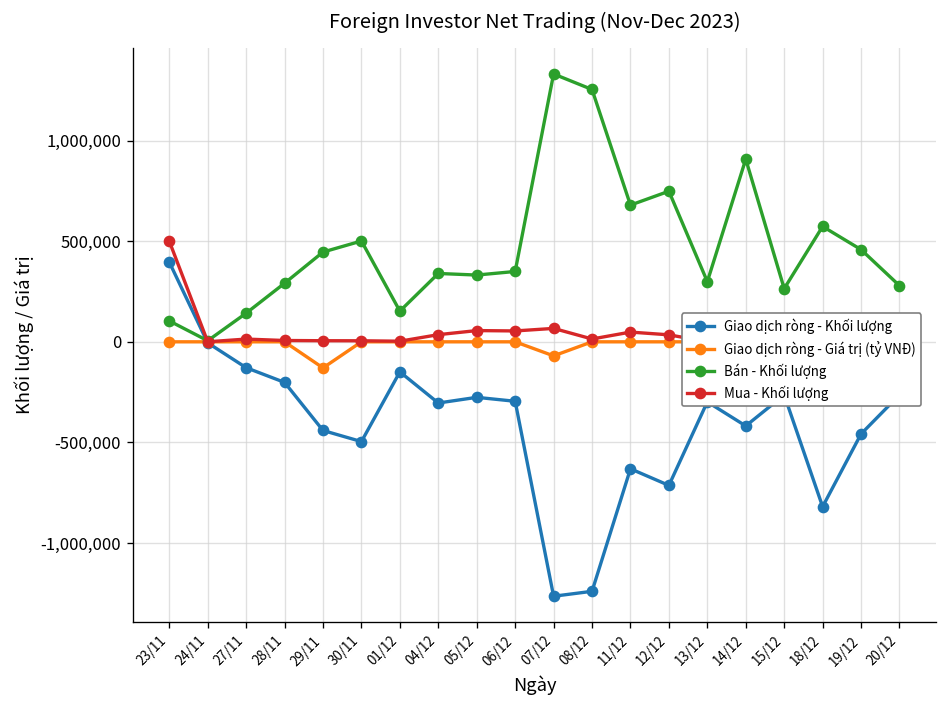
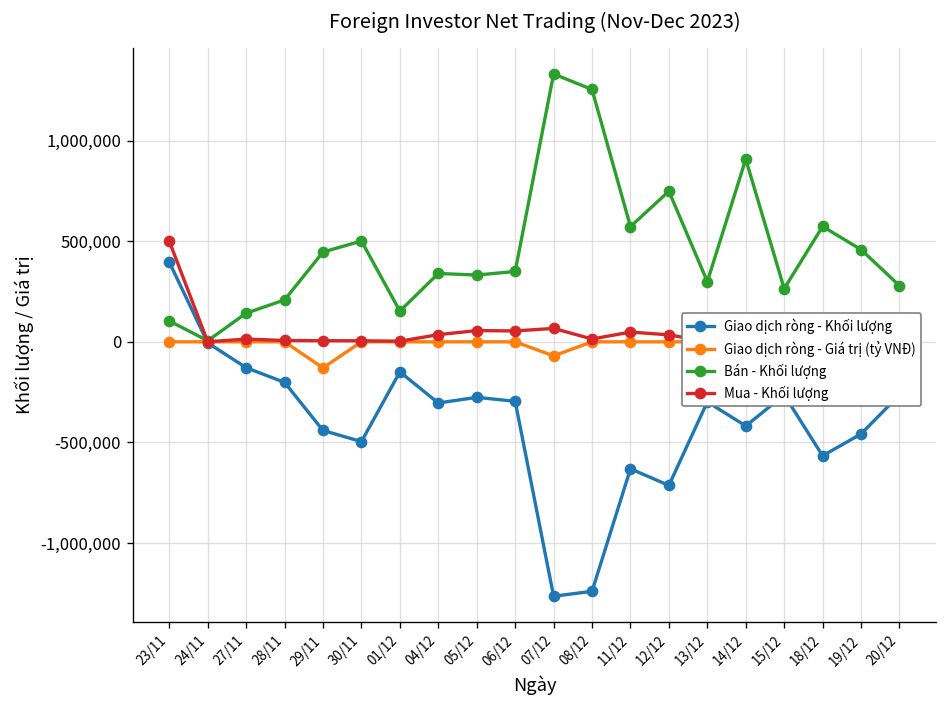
Bán - Khối lượng, 28/11: 290,000 -> 210,000
Bán - Khối lượng, 11/12: 680,000 -> 570,000
Giao dịch ròng - Khối lượng, 18/12: -820,000 -> -570,000
